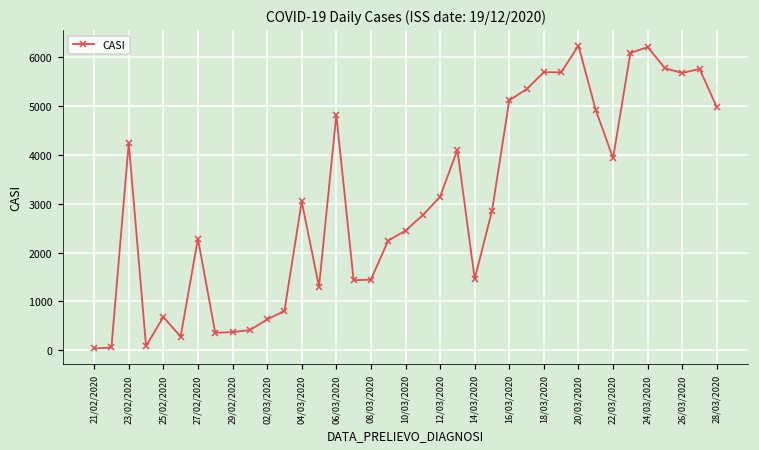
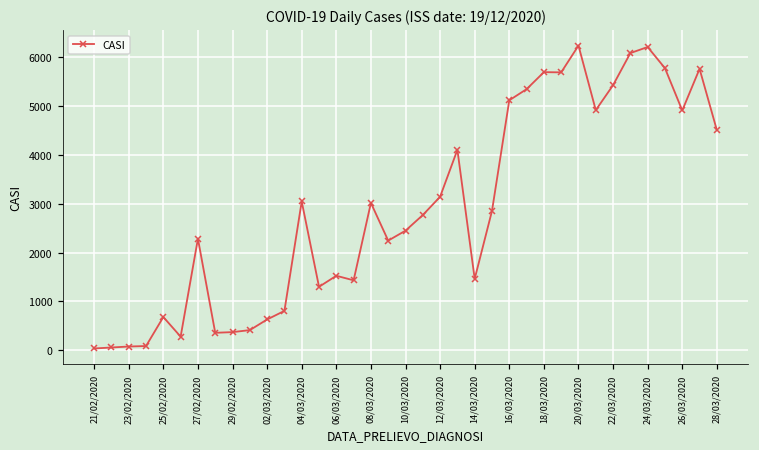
23/02/2020: 4200 -> 100
06/03/2020: 4800 -> 1500
08/03/2020: 1400 -> 3000
22/03/2020: 3900 -> 5400
26/03/2020: 5700 -> 4900
28/03/2020: 5000 -> 4500
